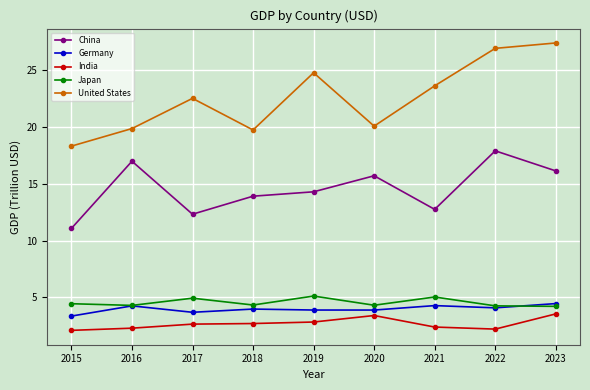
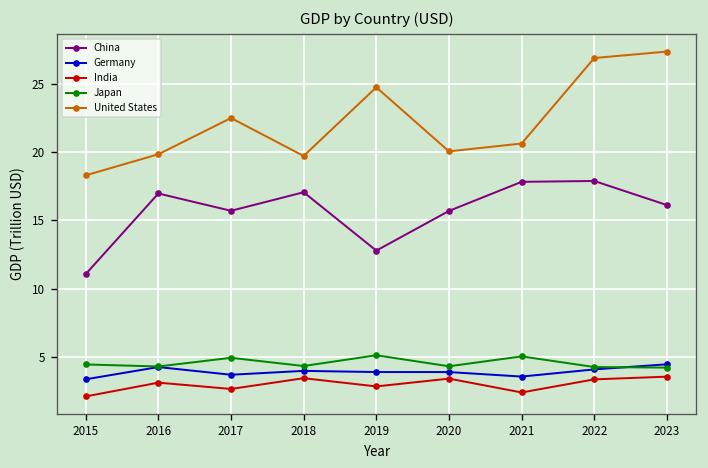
India, 2016: 2.3 -> 3.1
China, 2017: 12.3 -> 15.7
China, 2018: 13.9 -> 17.1
India, 2018: 2.7 -> 3.4
China, 2019: 14.3 -> 12.8
China, 2021: 12.7 -> 17.8
Germany, 2021: 4.3 -> 3.6
United States, 2021: 23.6 -> 20.6
India, 2022: 2.2 -> 3.4
